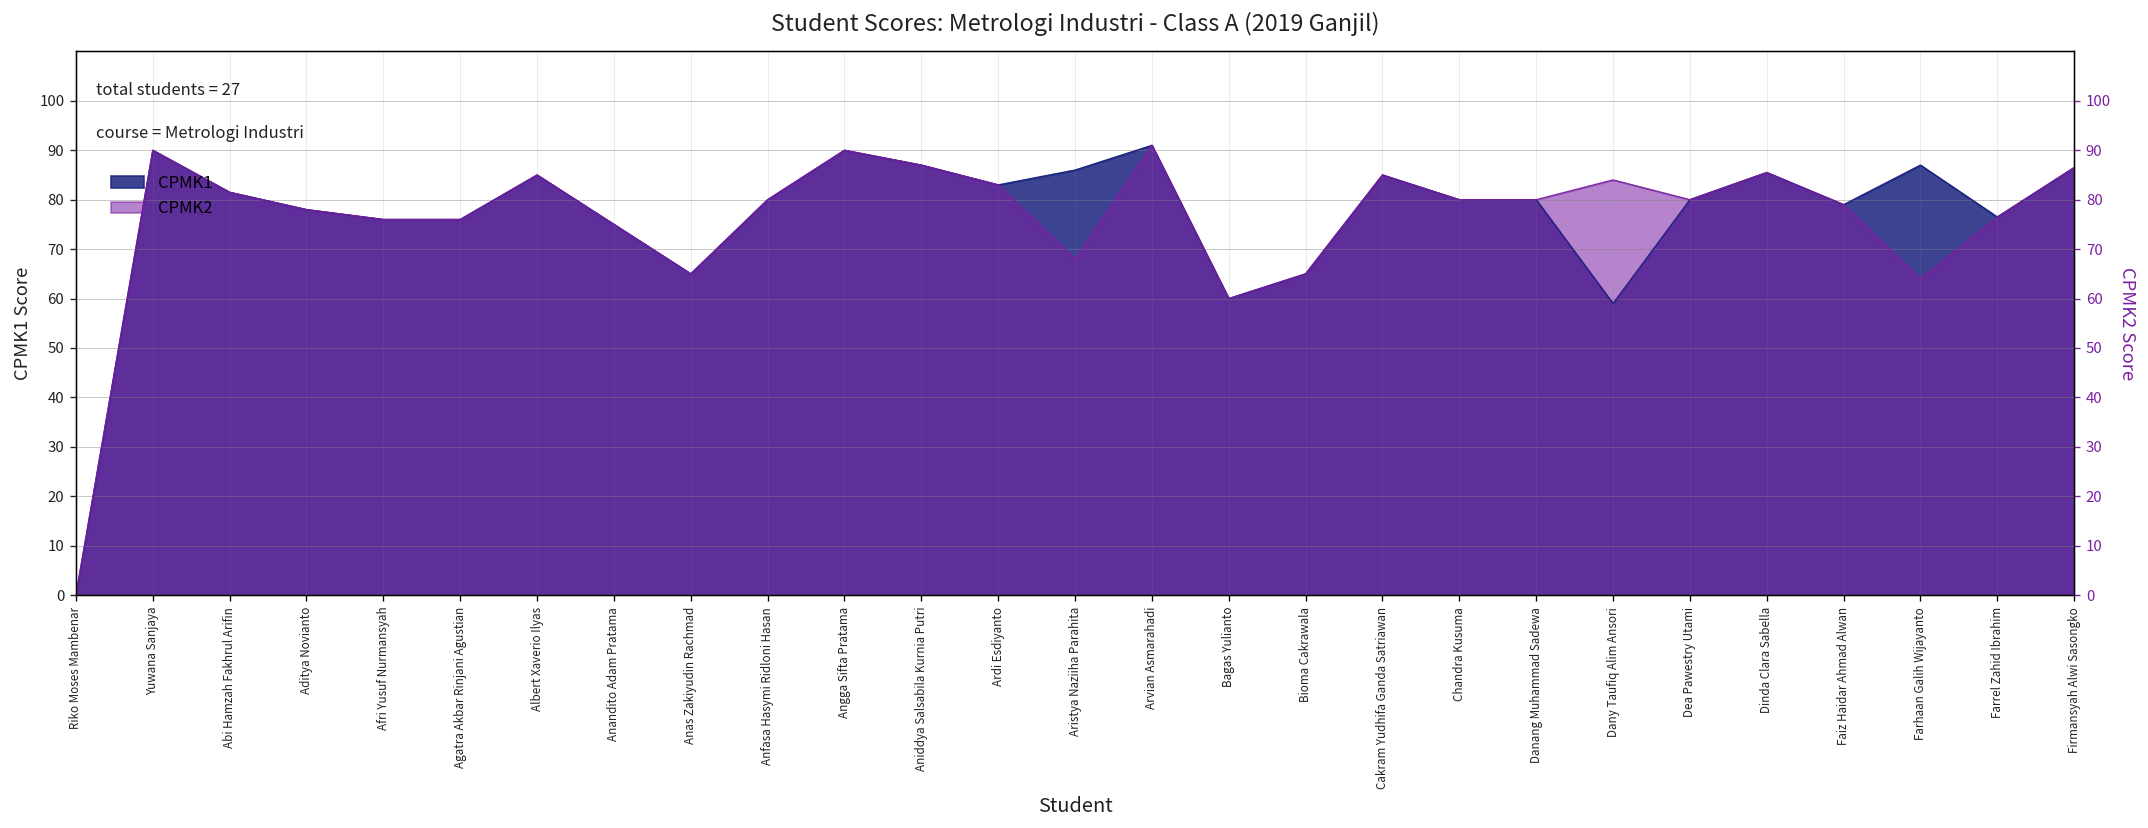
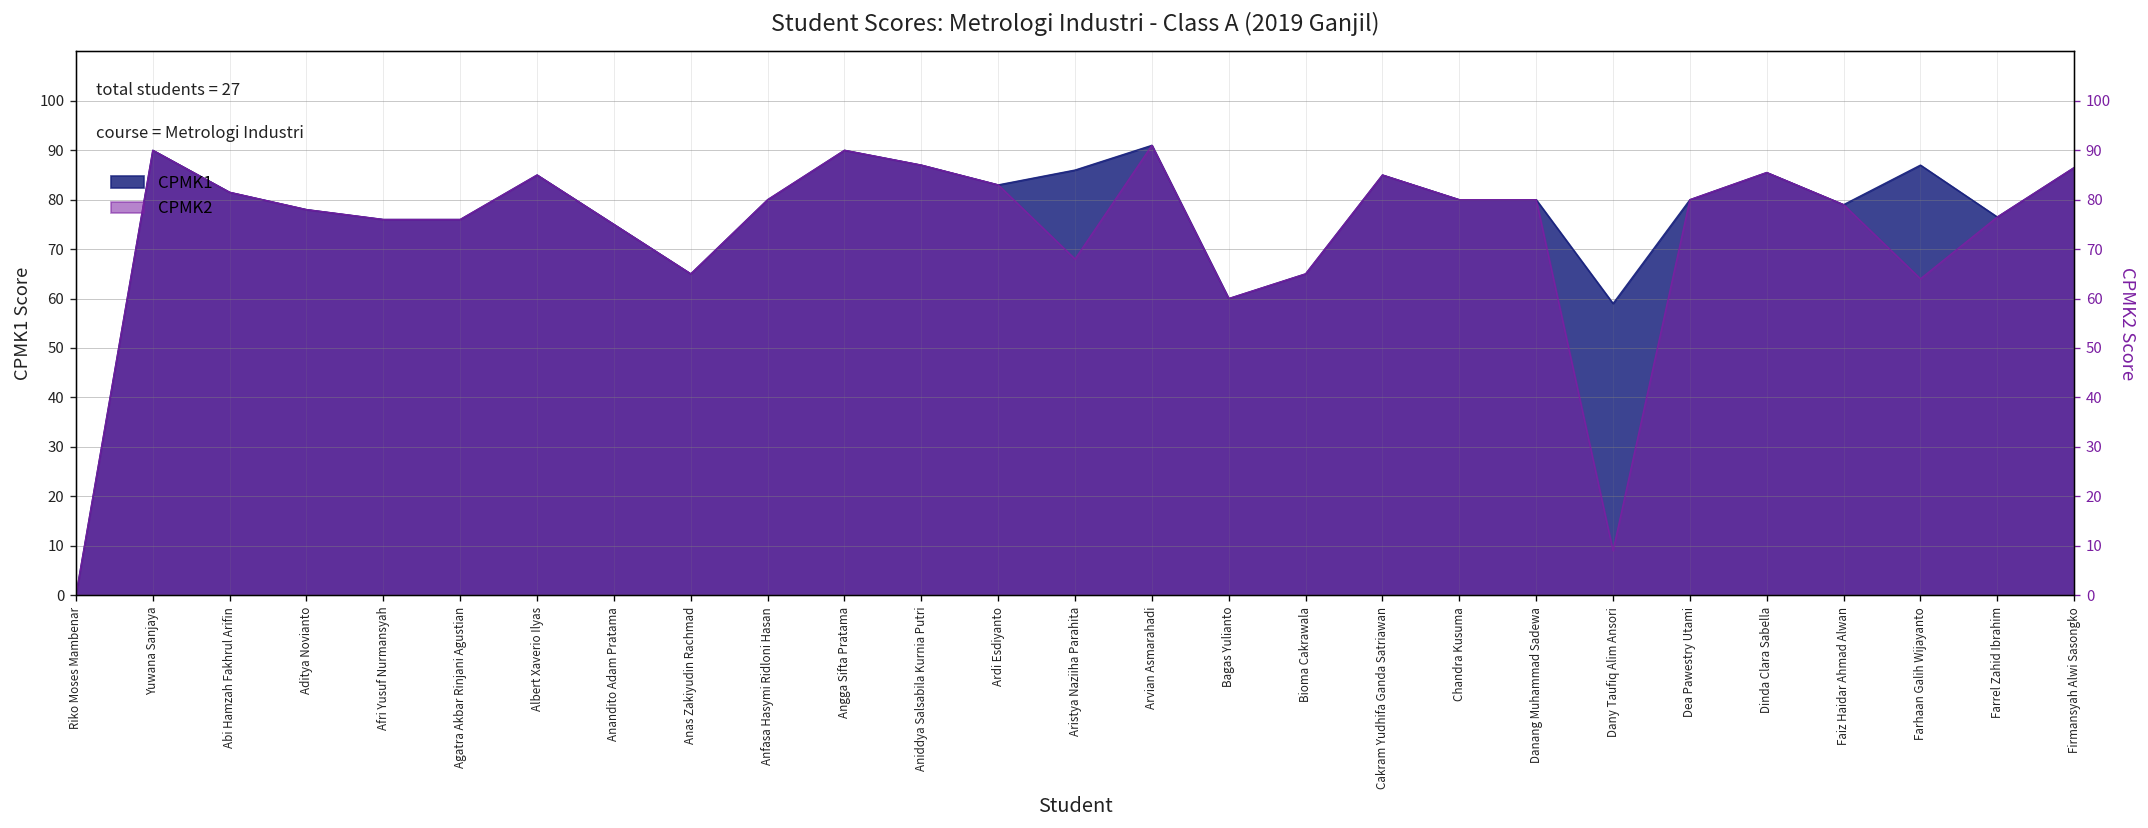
CPMK2, Dany Taufiq Alim Ansori: 84 -> 9
